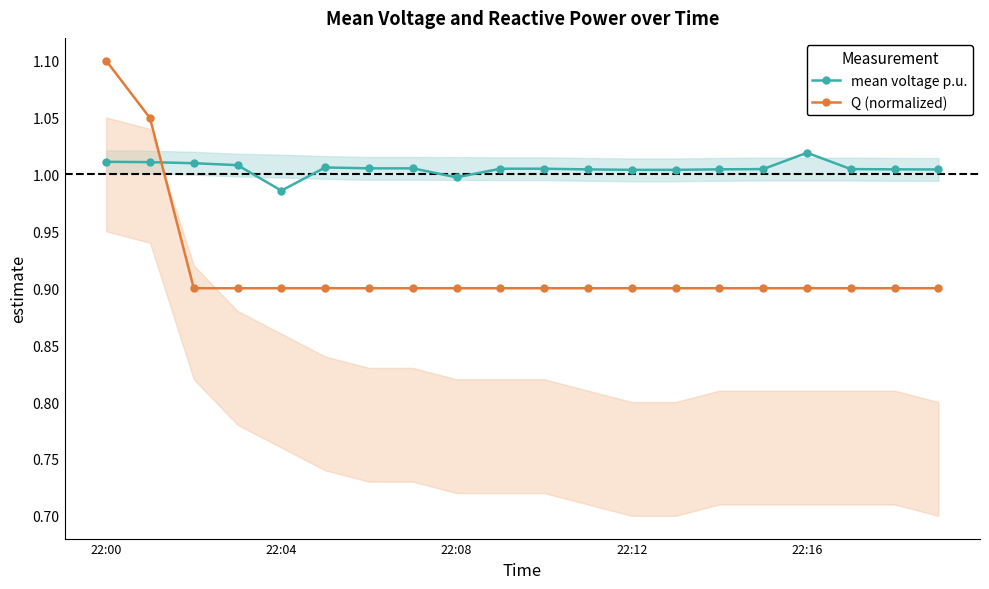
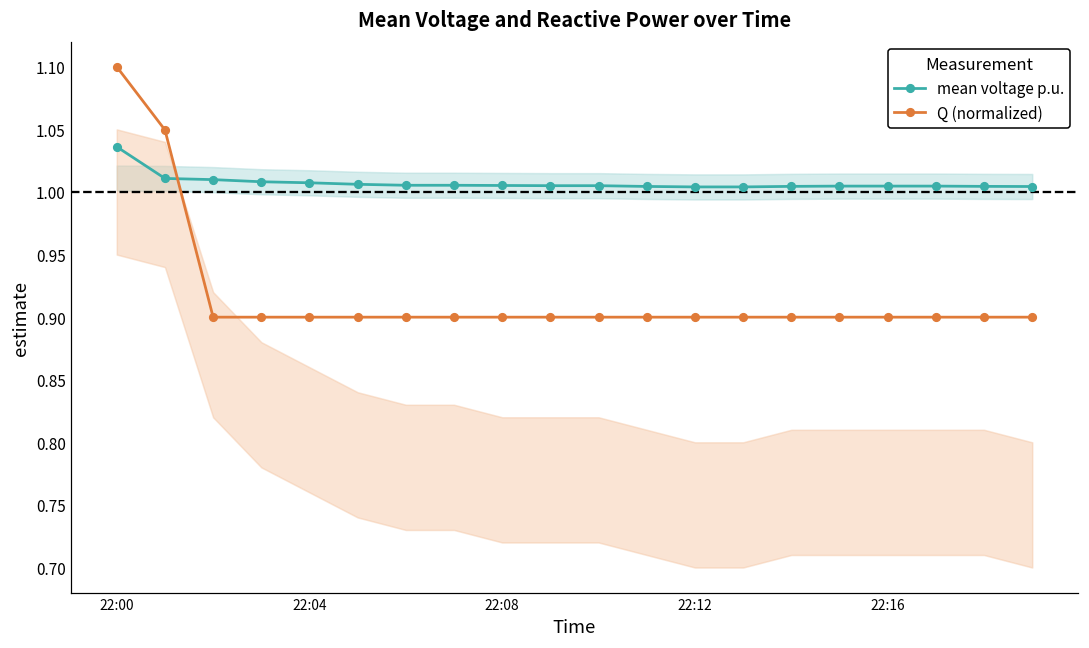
mean voltage p.u., 22:00: 1.011 -> 1.036
mean voltage p.u., 22:04: 0.986 -> 1.007
mean voltage p.u., 22:08: 0.997 -> 1.005
mean voltage p.u., 22:16: 1.019 -> 1.005
